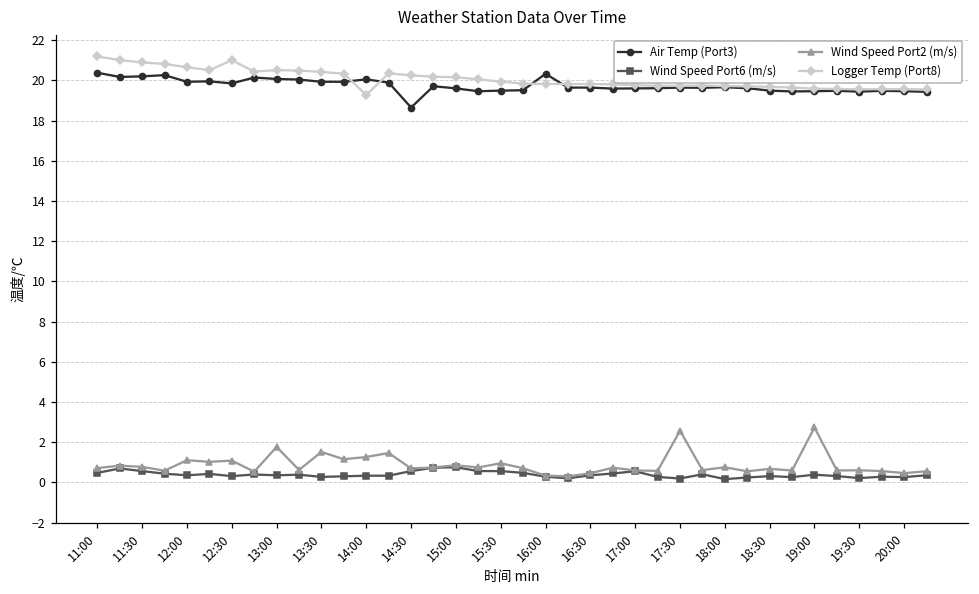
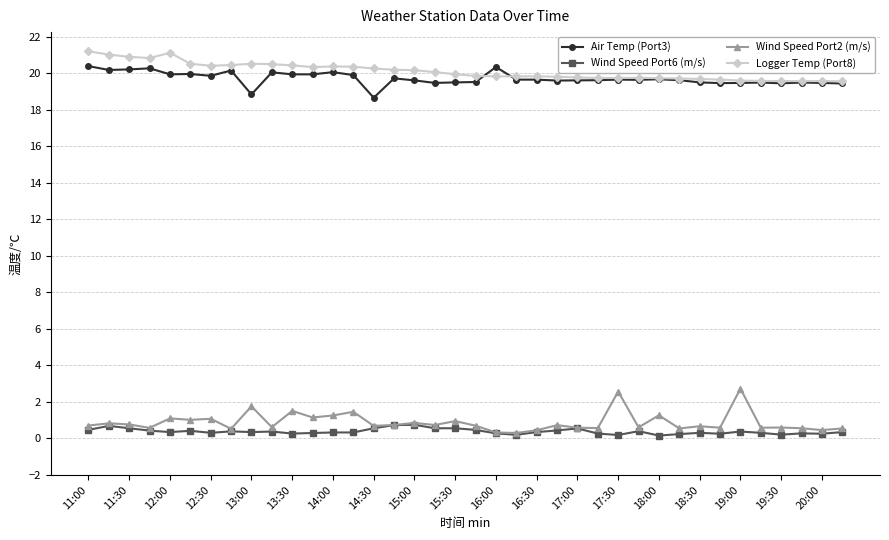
Logger Temp (Port8), 12:00: 20.7 -> 21.1
Logger Temp (Port8), 12:30: 21.0 -> 20.4
Air Temp (Port3), 13:00: 20.1 -> 18.8
Logger Temp (Port8), 14:00: 19.3 -> 20.4
Wind Speed Port2 (m/s), 18:00: 0.8 -> 1.3
